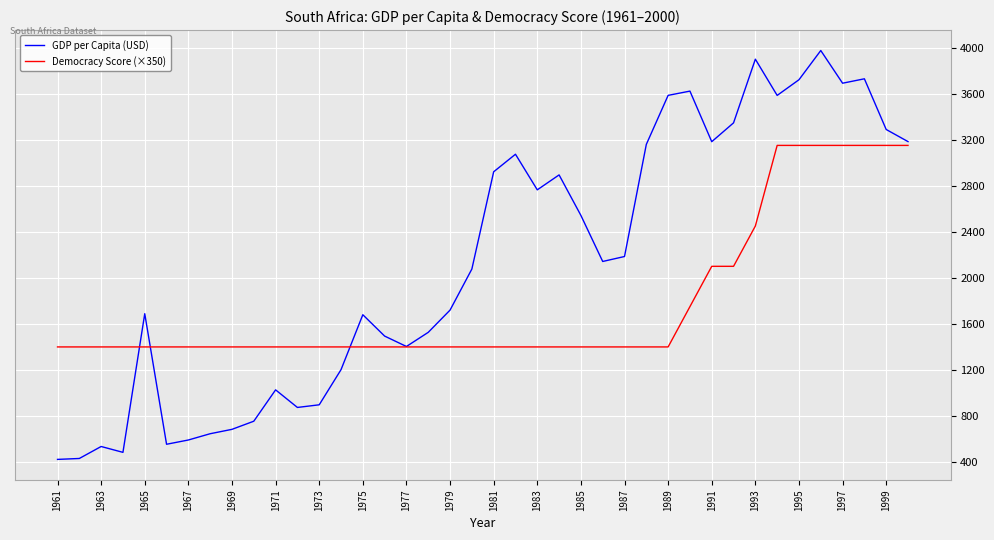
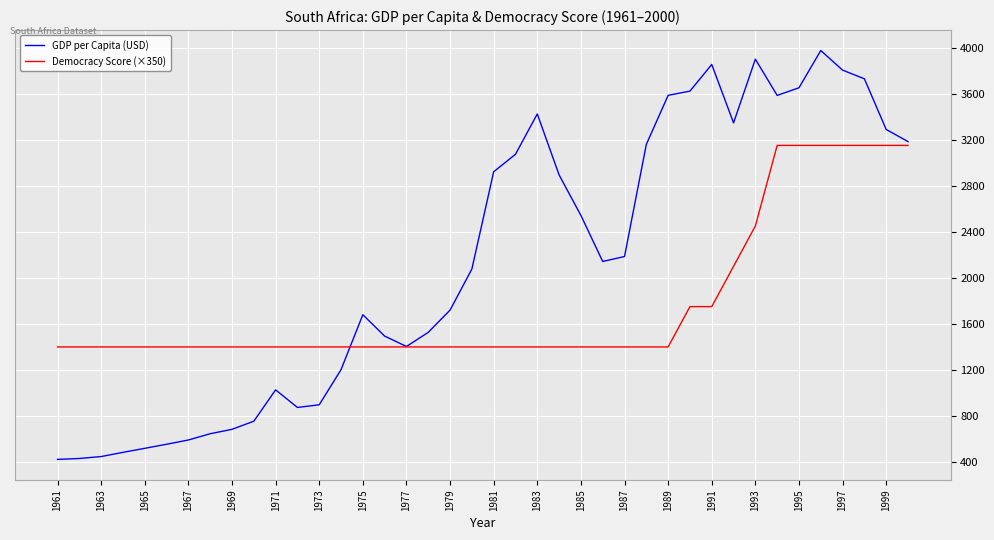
GDP per Capita (USD), 1963: 540 -> 450
GDP per Capita (USD), 1965: 1690 -> 520
GDP per Capita (USD), 1983: 2760 -> 3420
GDP per Capita (USD), 1991: 3180 -> 3850
Democracy Score (×350), 1991: 2100 -> 1750
GDP per Capita (USD), 1995: 3720 -> 3650
GDP per Capita (USD), 1997: 3690 -> 3800
